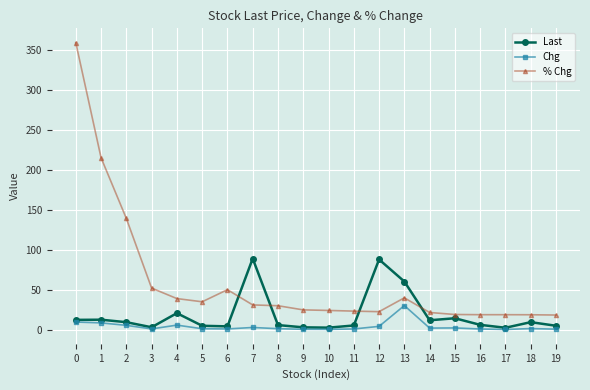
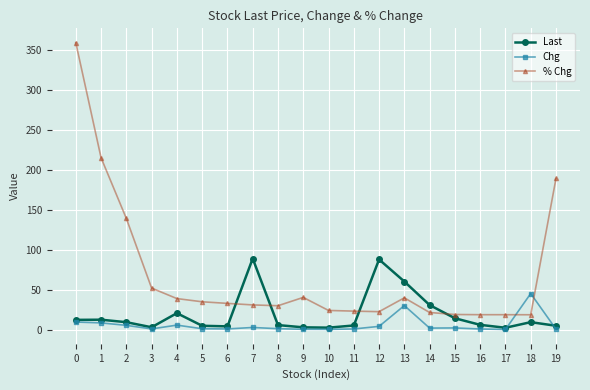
% Chg, 6: 50 -> 30
% Chg, 9: 20 -> 40
Last, 14: 10 -> 30
Chg, 18: 0 -> 50
% Chg, 19: 20 -> 190
